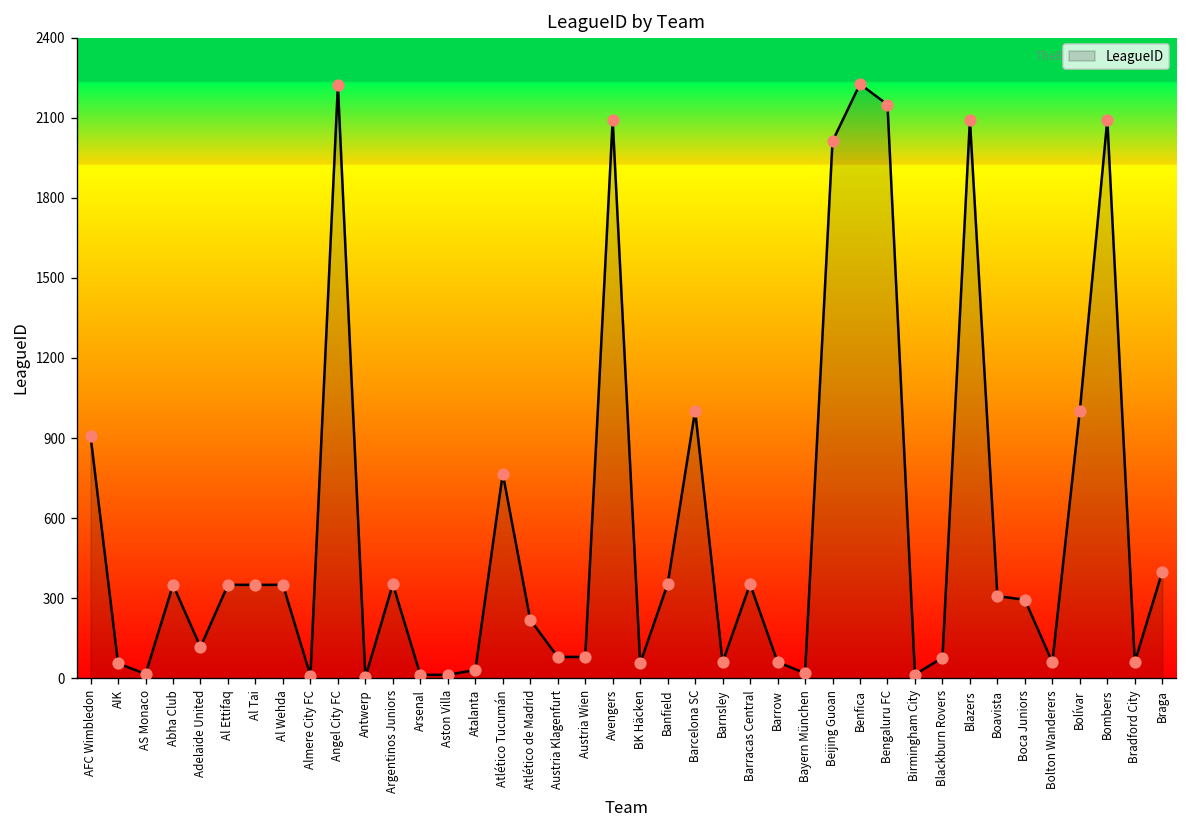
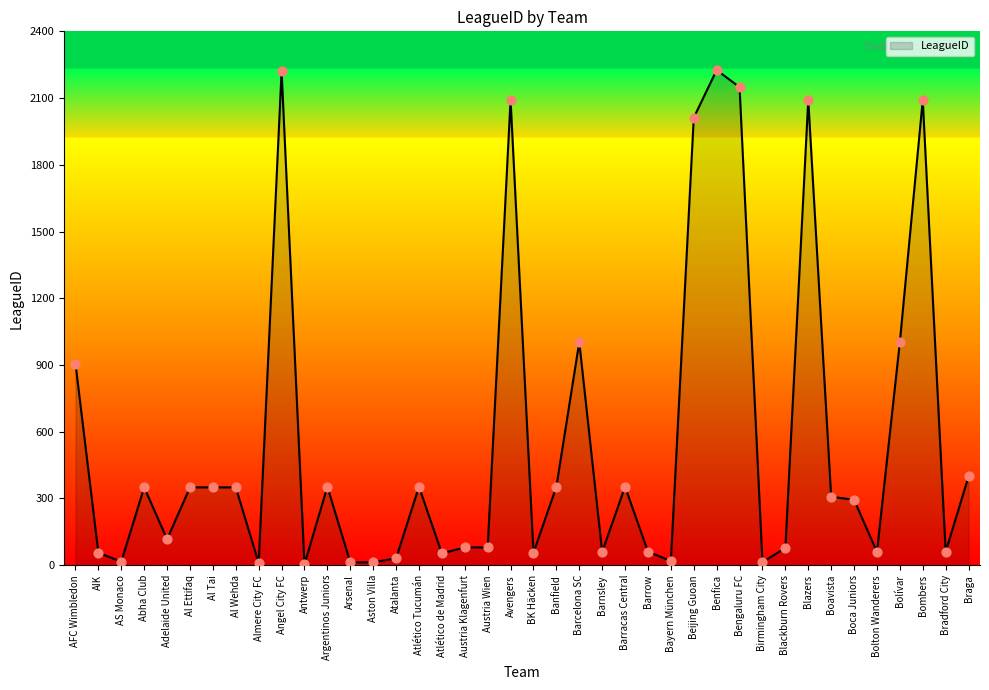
Atlético Tucumán: 770 -> 350
Atlético de Madrid: 220 -> 50
